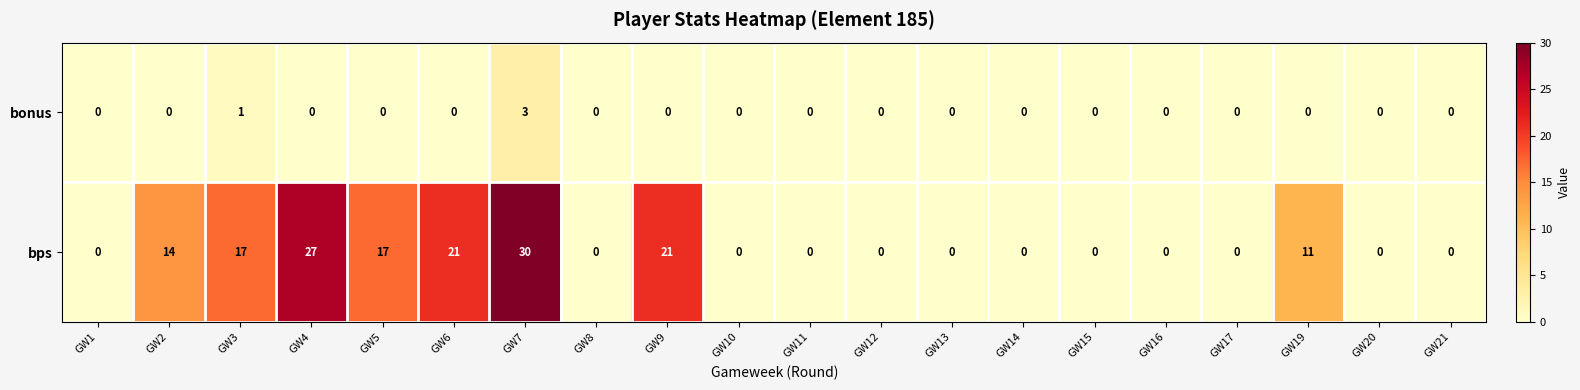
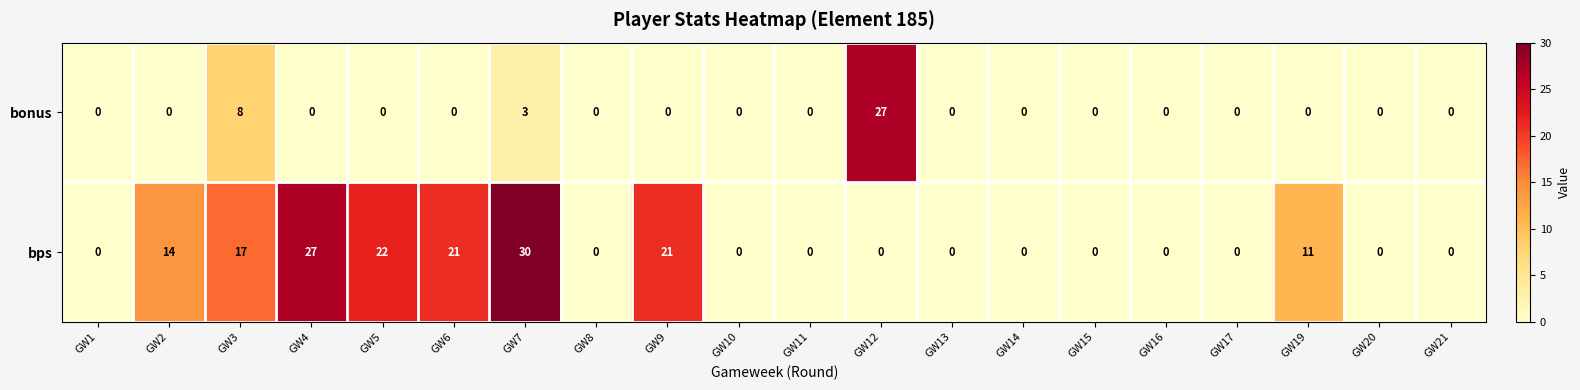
bonus, GW3: 1 -> 8
bonus, GW12: 0 -> 27
bps, GW5: 17 -> 22
